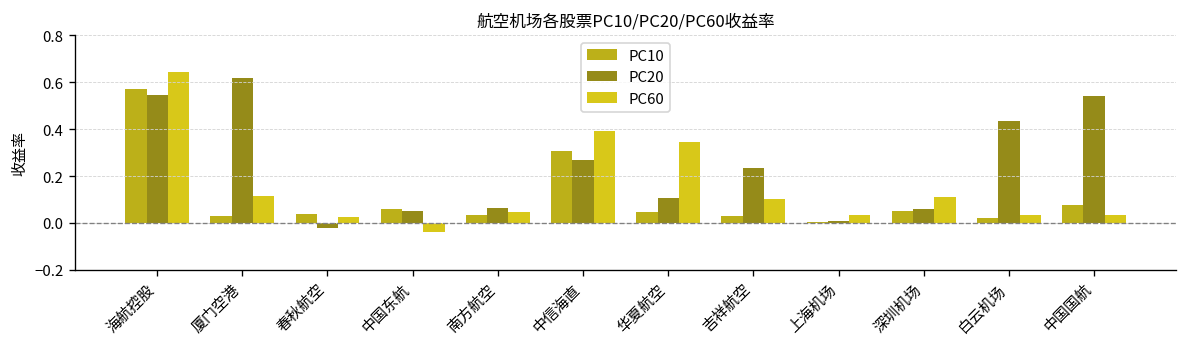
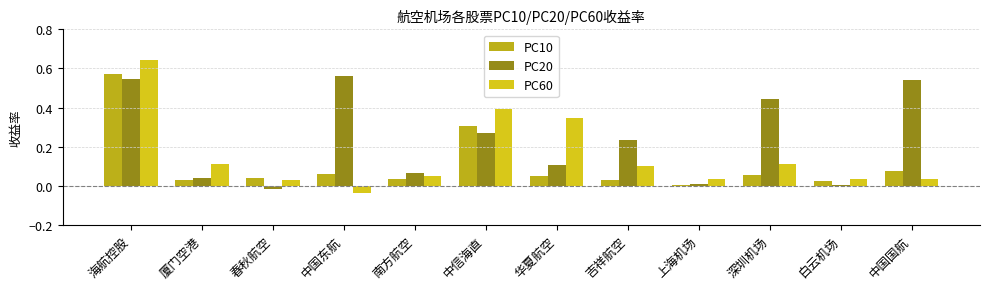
PC20, 厦门空港: 0.62 -> 0.04
PC20, 中国东航: 0.05 -> 0.56
PC20, 深圳机场: 0.06 -> 0.44
PC20, 白云机场: 0.43 -> 0.00
